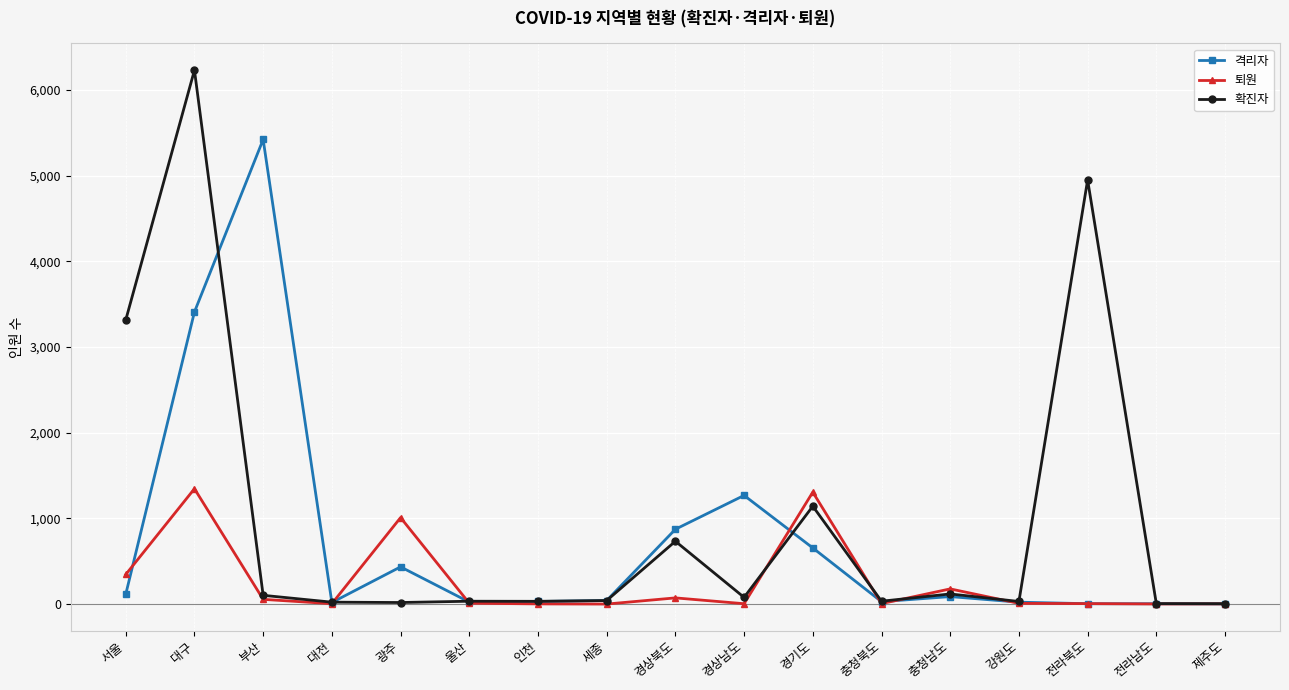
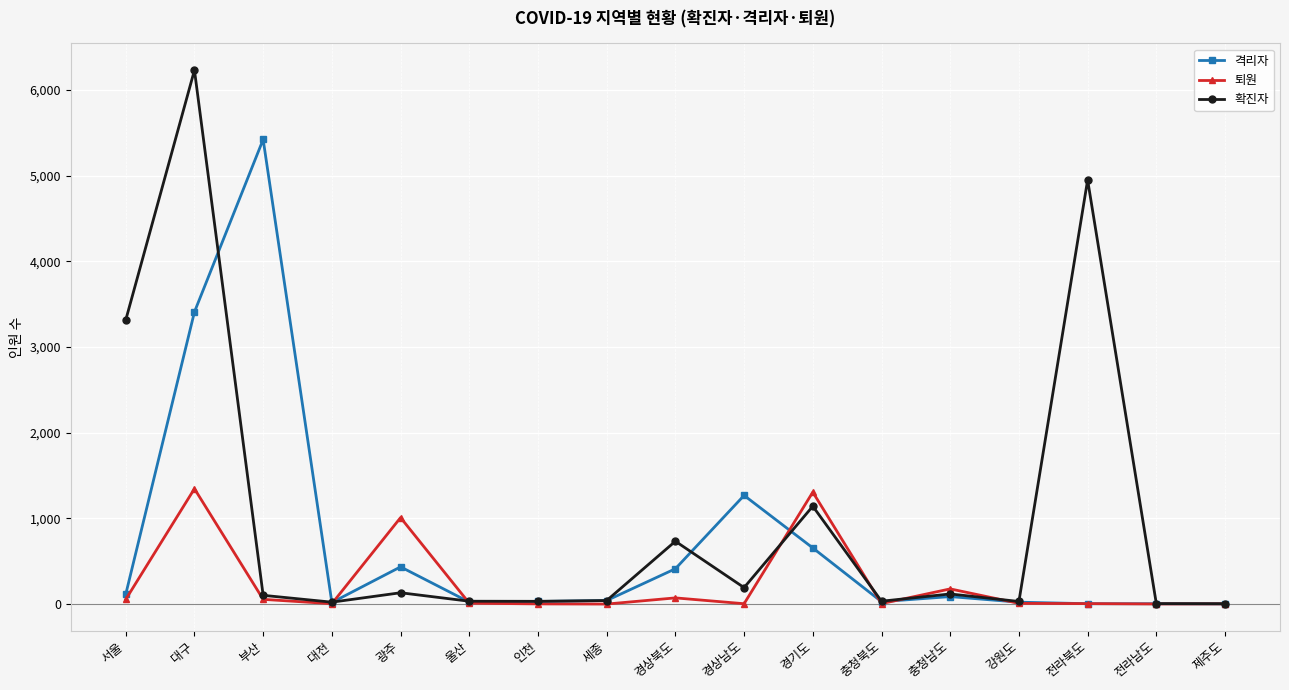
퇴원, 서울: 300 -> 100
확진자, 광주: 0 -> 100
격리자, 경상북도: 900 -> 400
확진자, 경상남도: 100 -> 200
